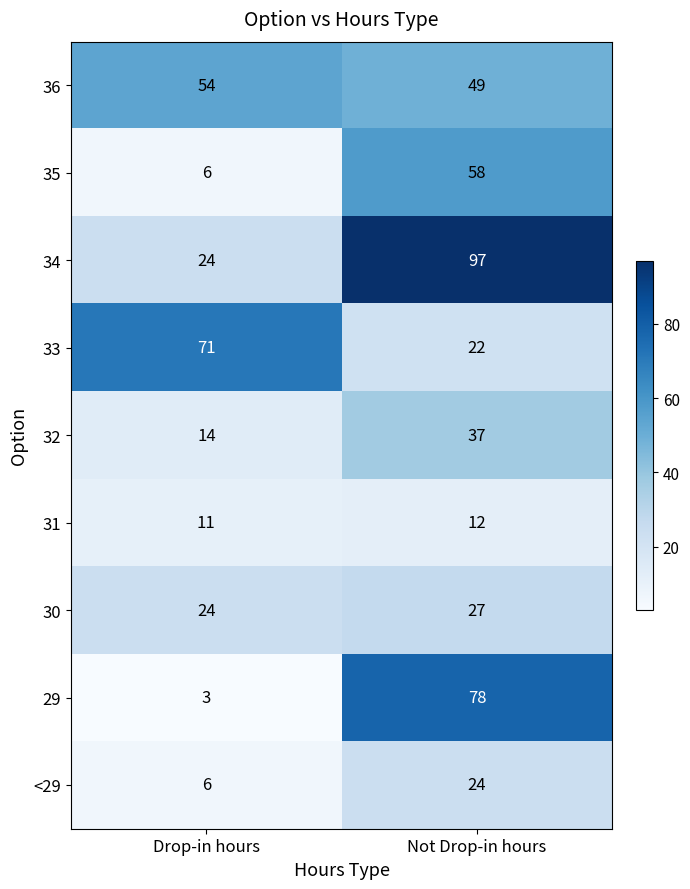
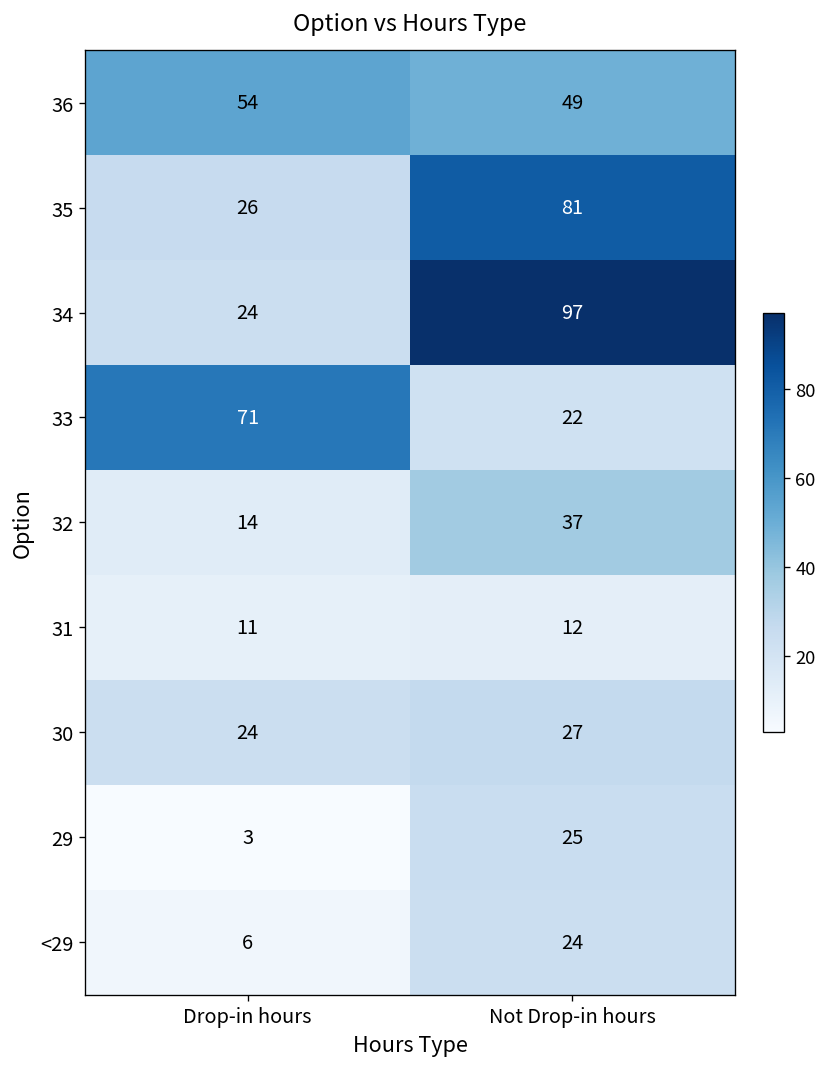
35, Drop-in hours: 6 -> 26
35, Not Drop-in hours: 58 -> 81
29, Not Drop-in hours: 78 -> 25
